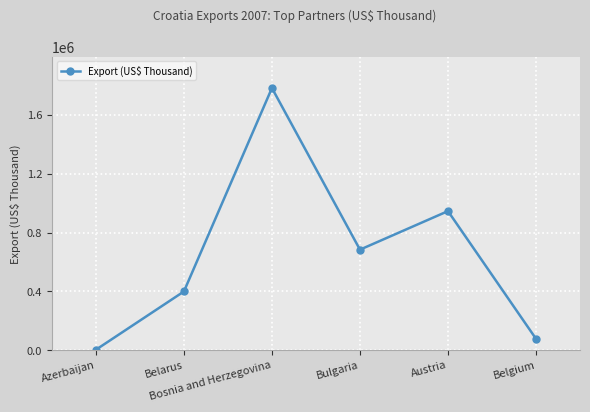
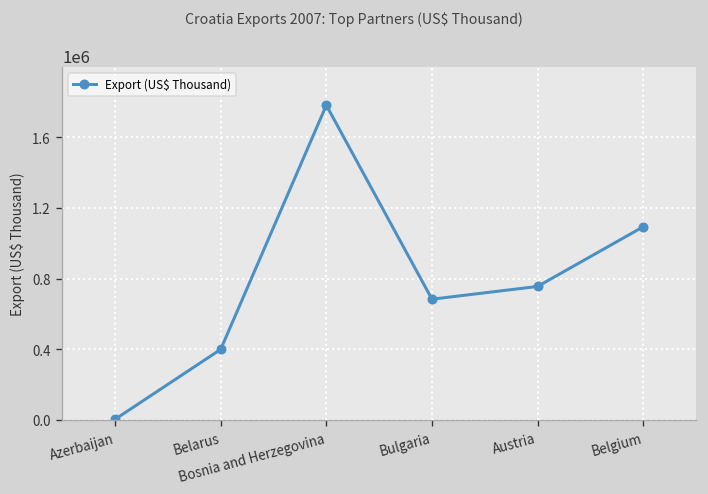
Austria: 950000 -> 760000
Belgium: 80000 -> 1090000
